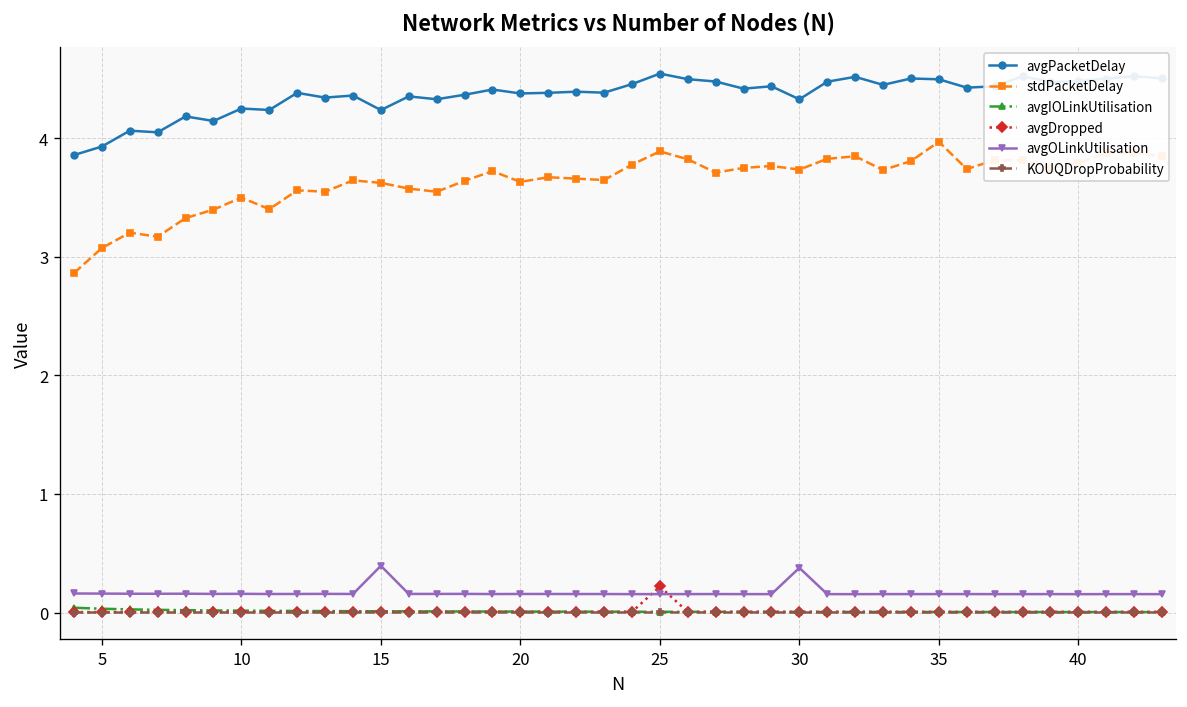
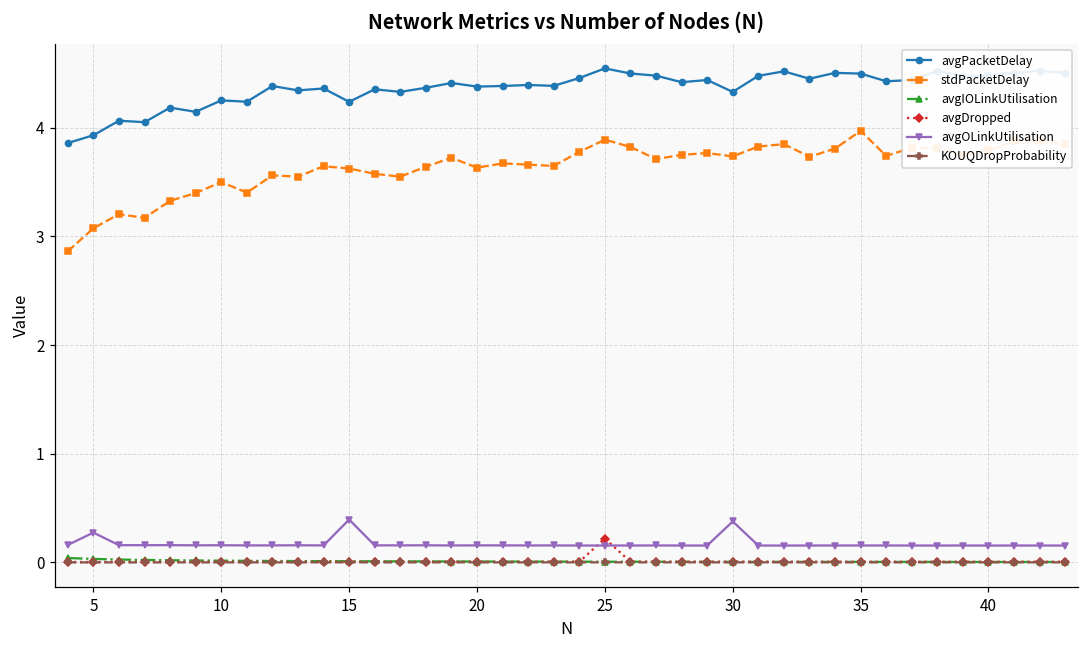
avgOLinkUtilisation, 5: 0.2 -> 0.3
